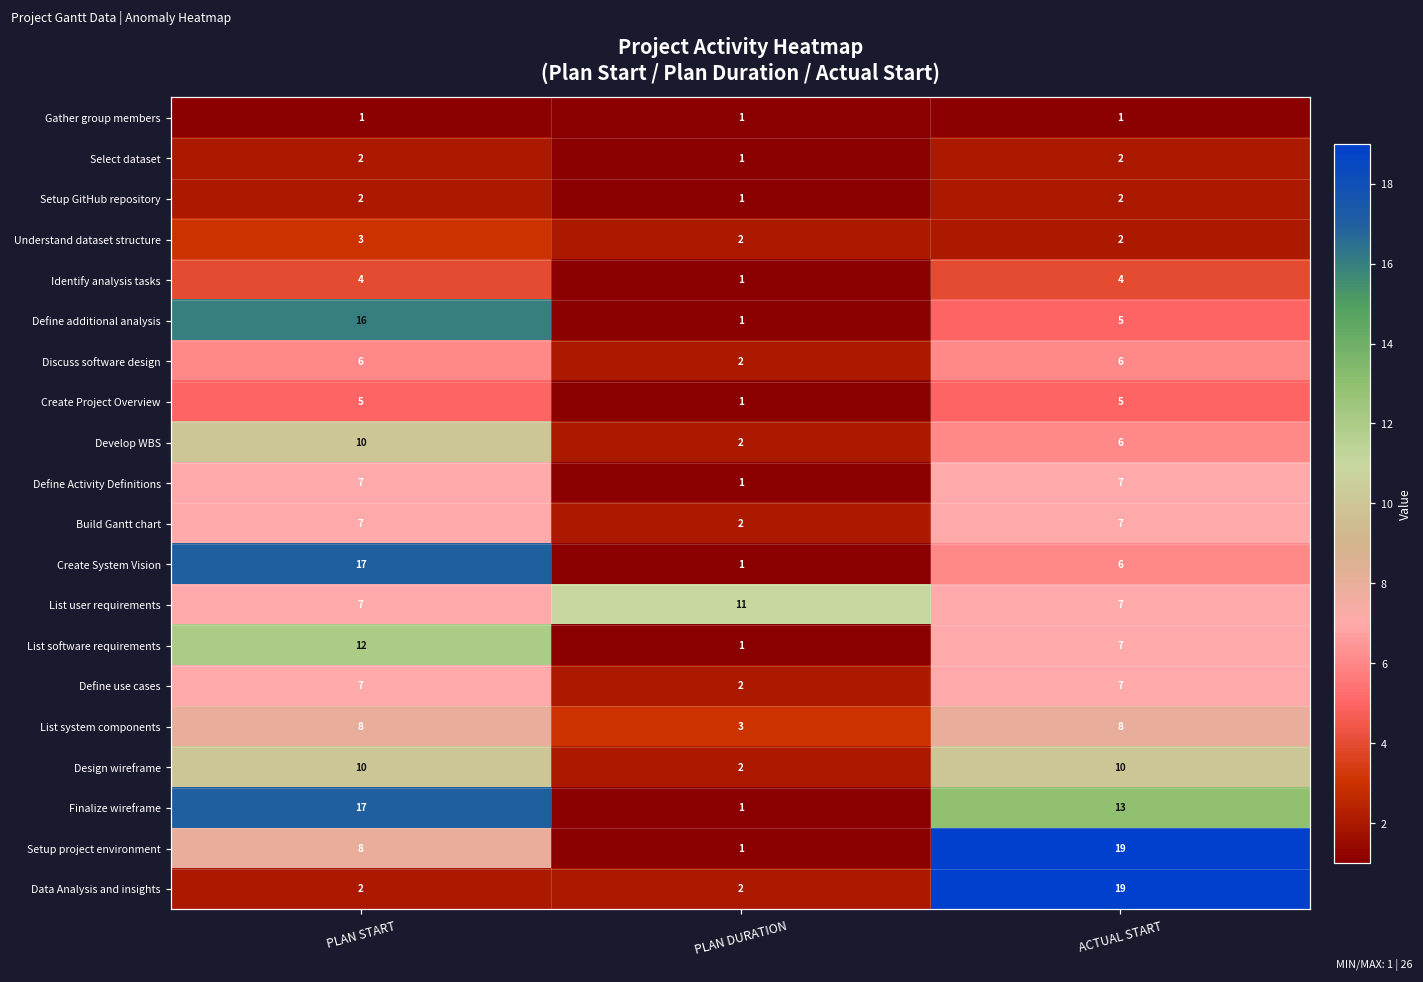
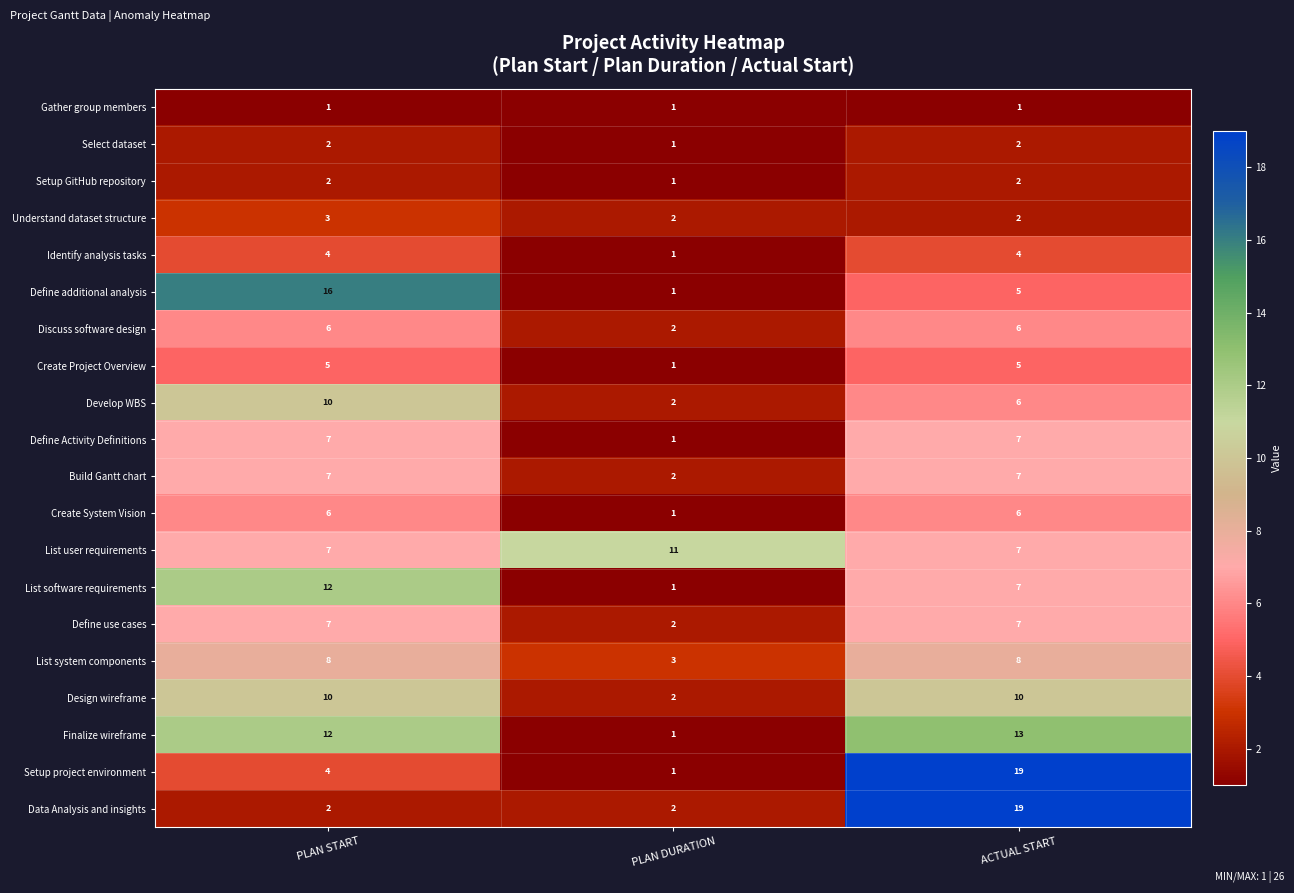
Create System Vision, PLAN START: 17 -> 6
Finalize wireframe, PLAN START: 17 -> 12
Setup project environment, PLAN START: 8 -> 4
